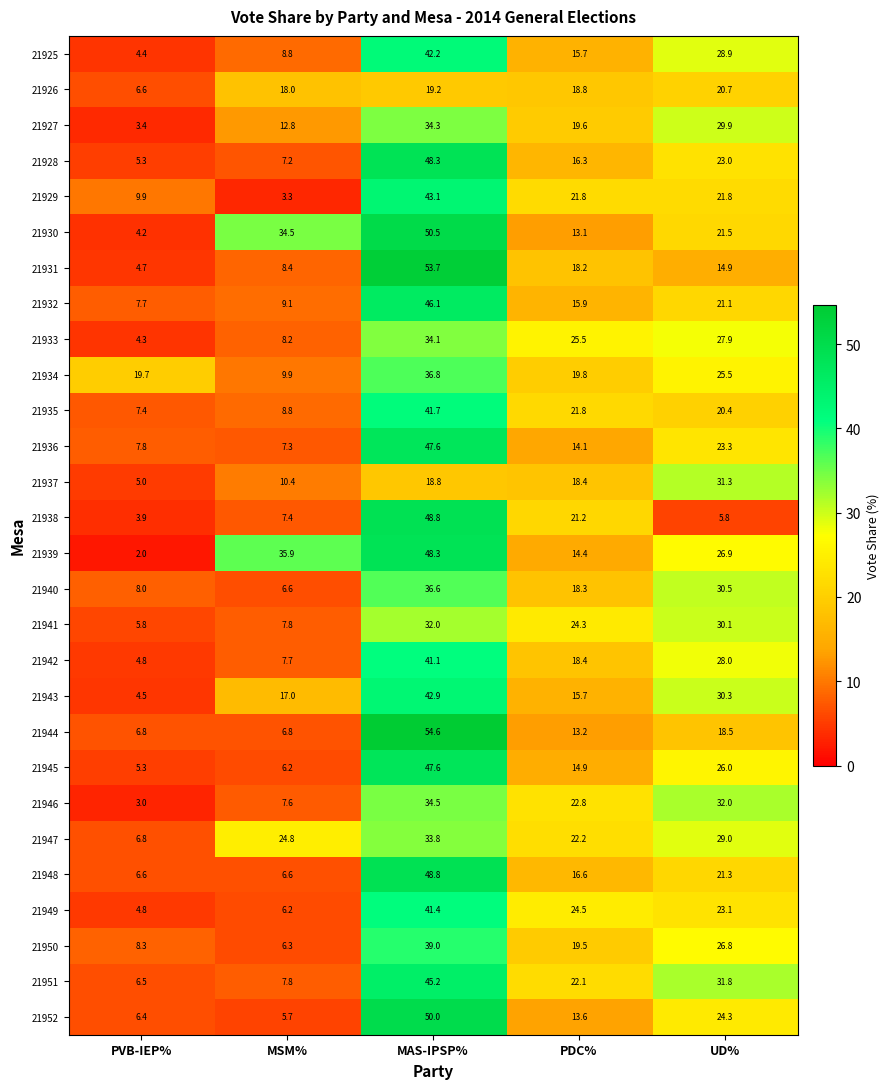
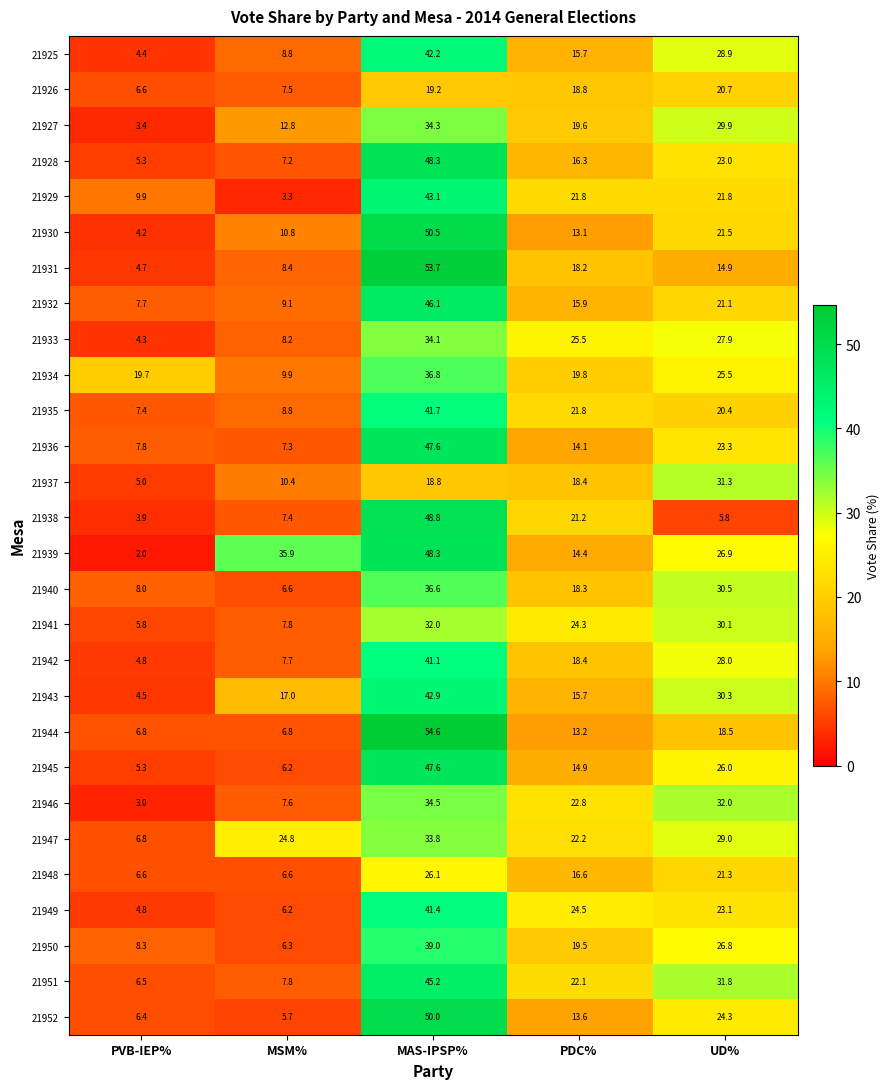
21926, MSM%: 18.0 -> 7.5
21930, MSM%: 34.5 -> 10.8
21948, MAS-IPSP%: 48.8 -> 26.1
